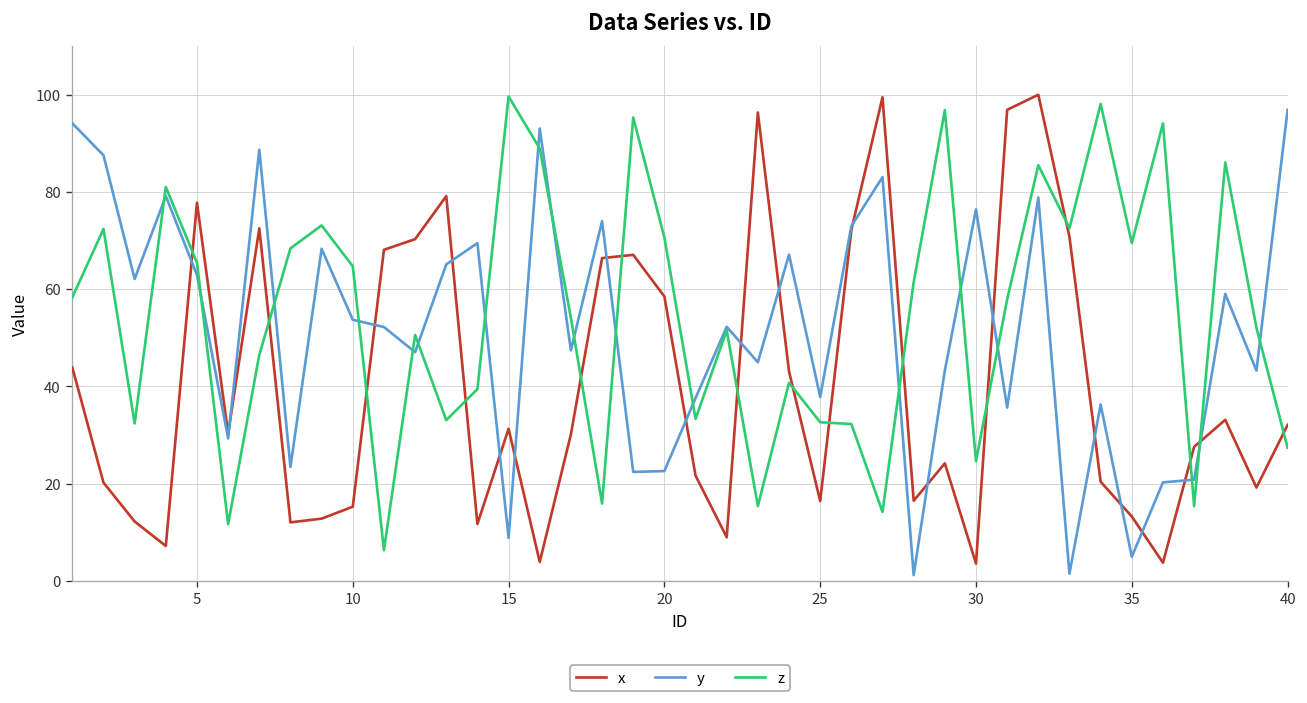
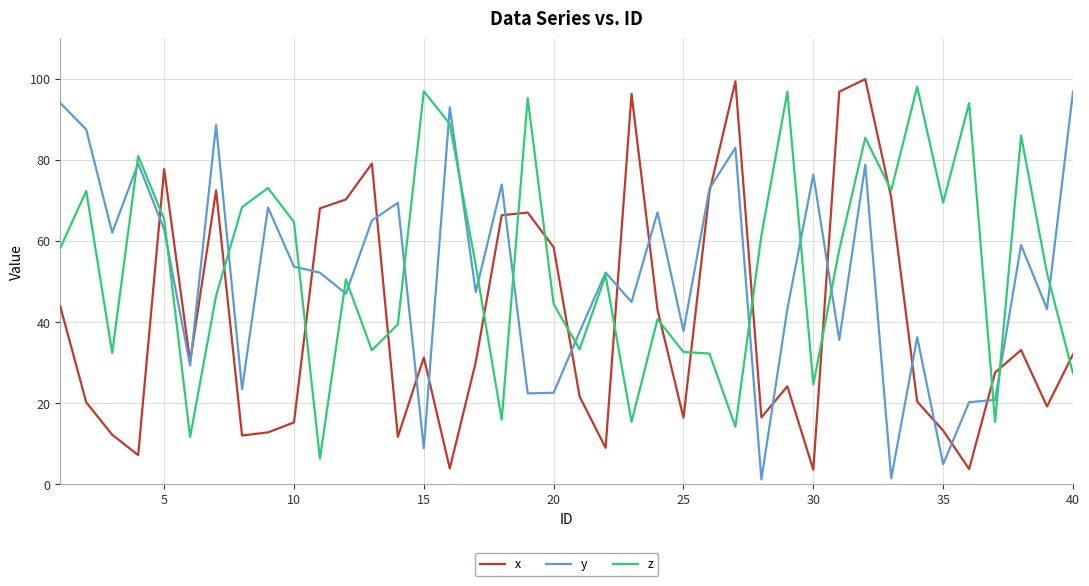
z, 15: 100 -> 97
z, 20: 71 -> 44
